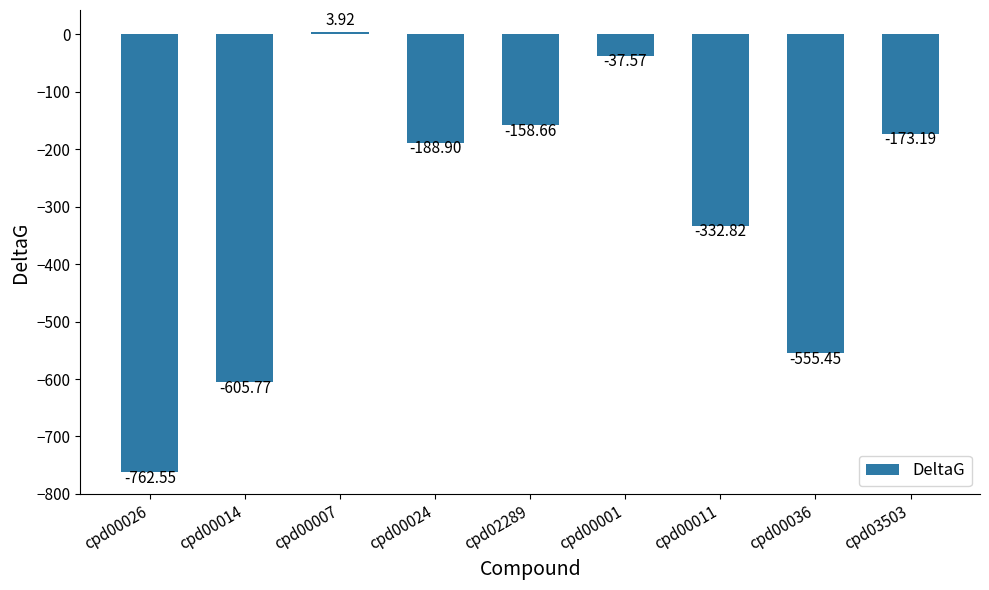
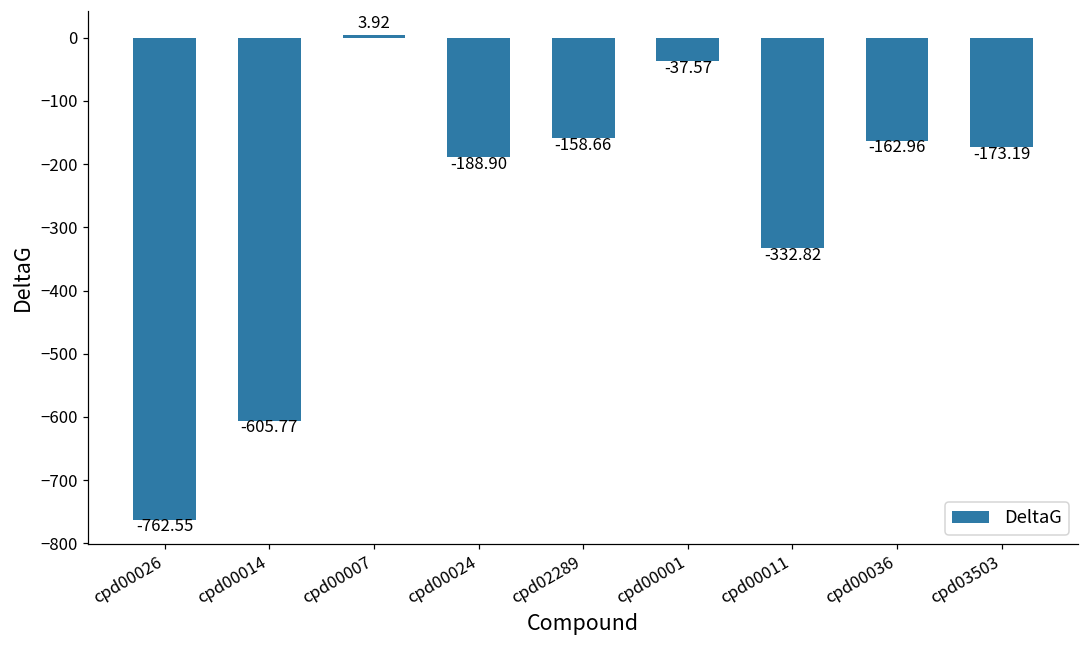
cpd00036: -555.45 -> -162.96
